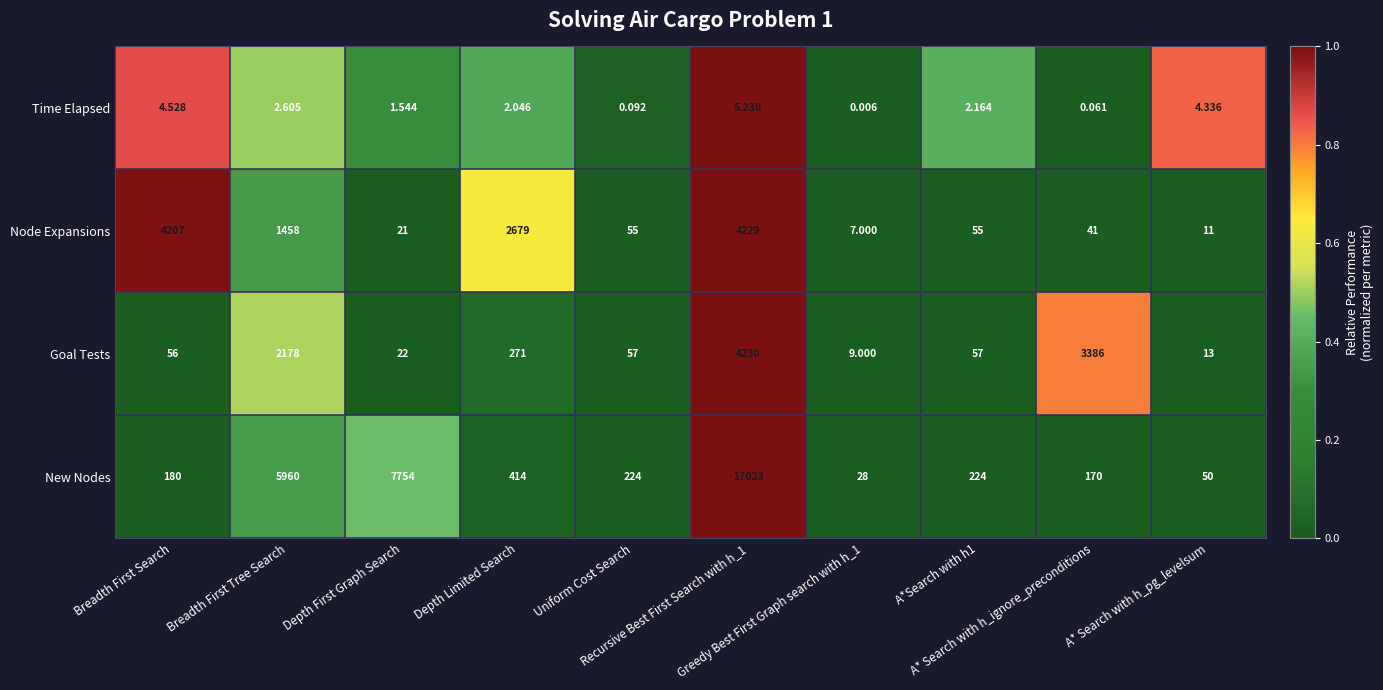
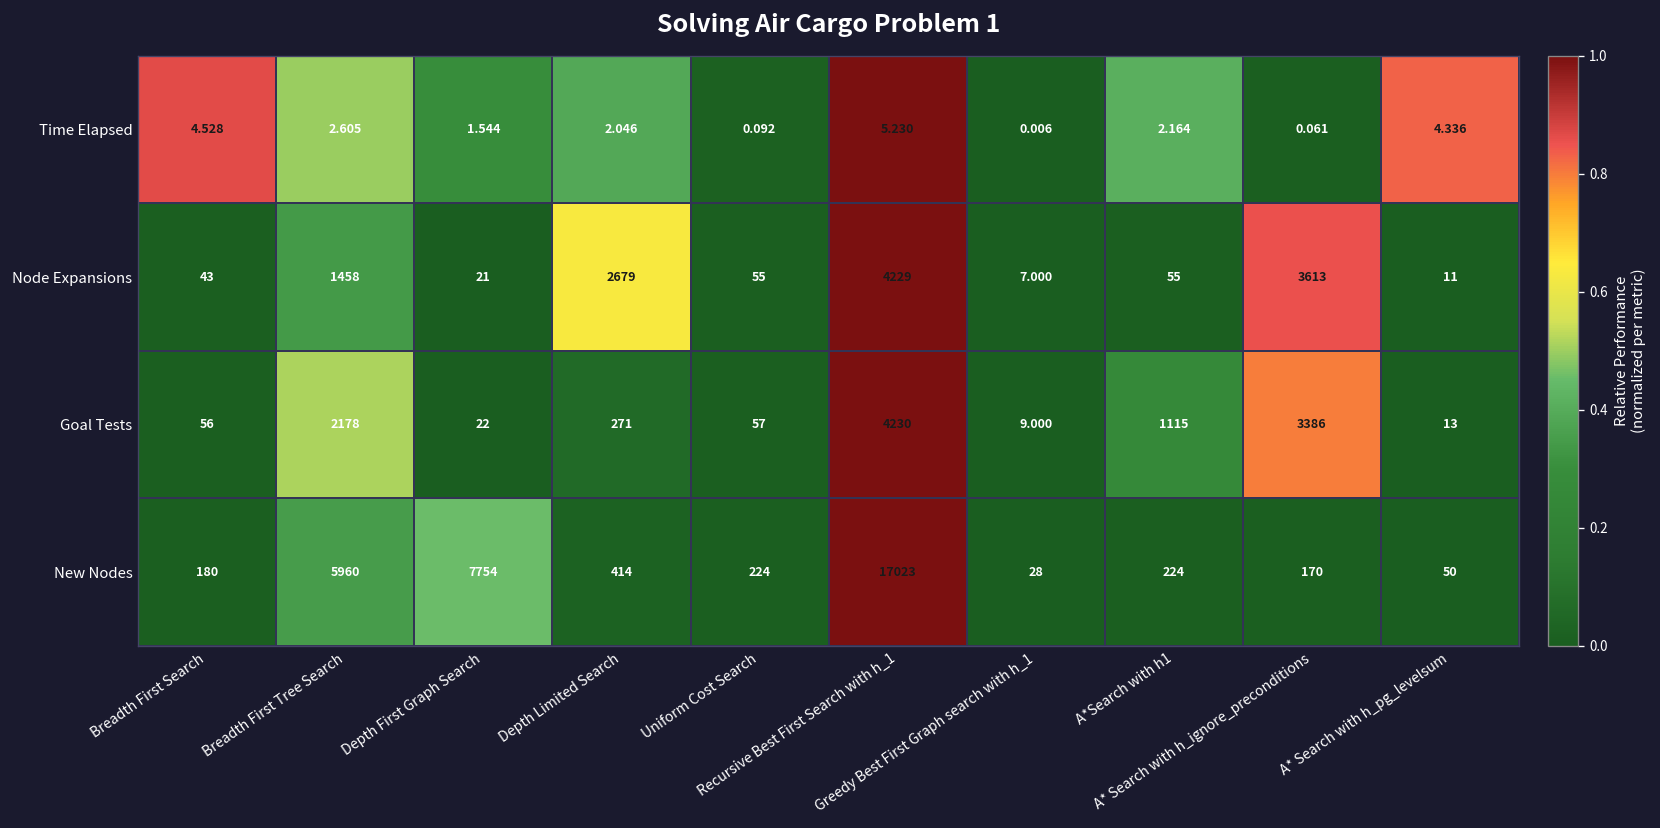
Node Expansions, Breadth First Search: 4207 -> 43
Node Expansions, A* Search with h_ignore_preconditions: 41 -> 3613
Goal Tests, A*Search with h1: 57 -> 1115
